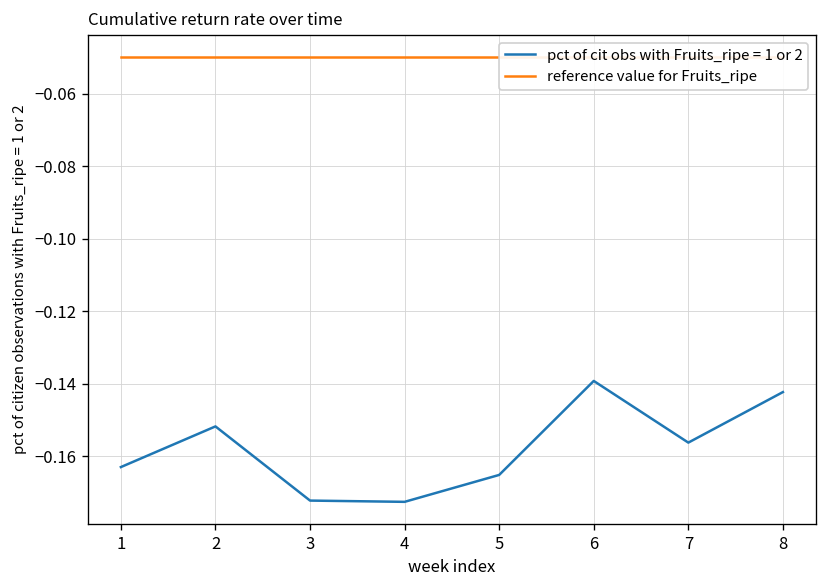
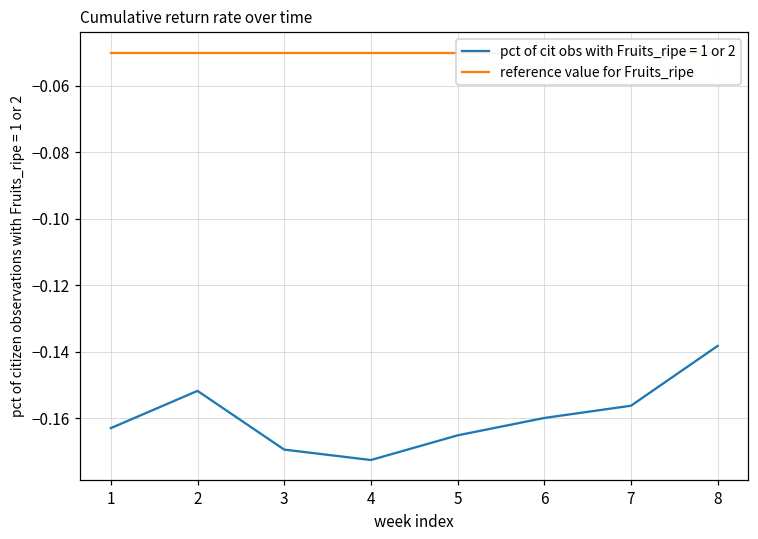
pct of cit obs with Fruits_ripe = 1 or 2, 3: -0.172 -> -0.169
pct of cit obs with Fruits_ripe = 1 or 2, 6: -0.139 -> -0.160
pct of cit obs with Fruits_ripe = 1 or 2, 8: -0.142 -> -0.138
